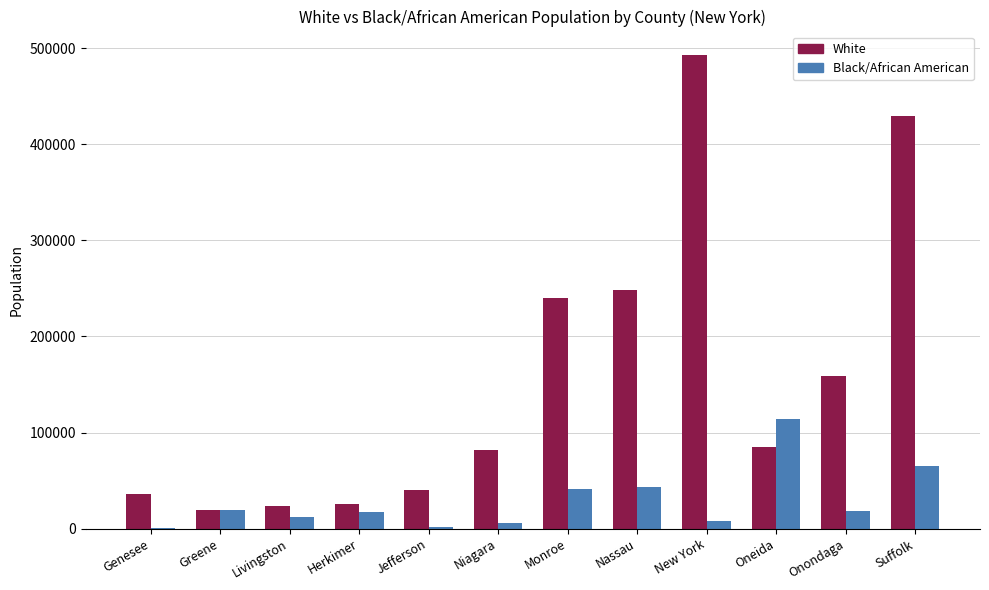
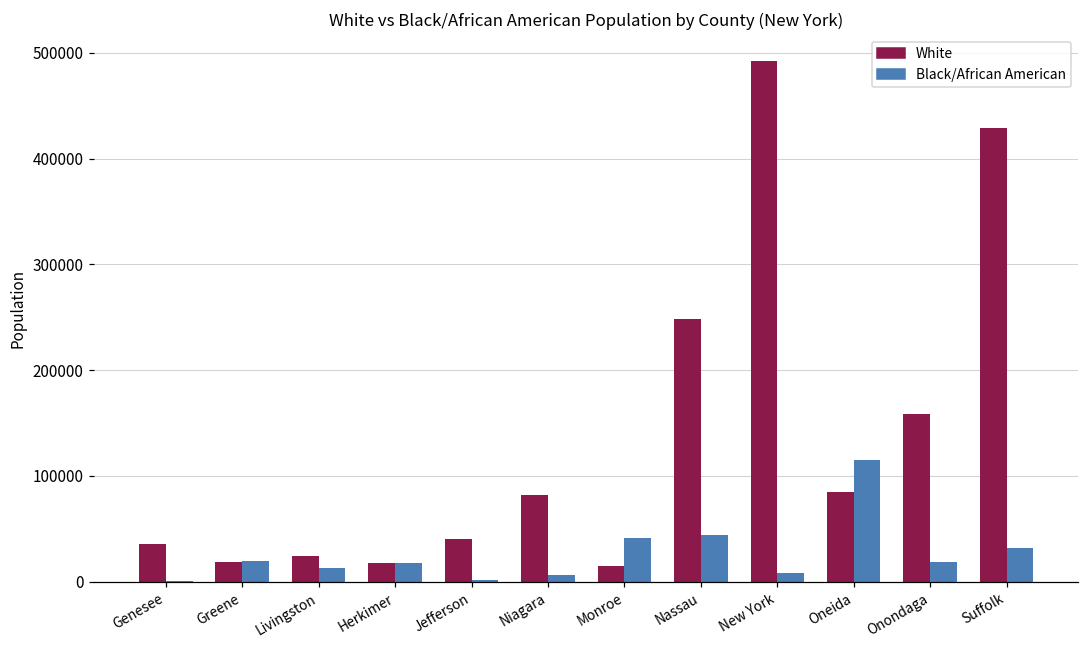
White, Herkimer: 30000 -> 20000
White, Monroe: 240000 -> 20000
Black/African American, Suffolk: 60000 -> 30000
